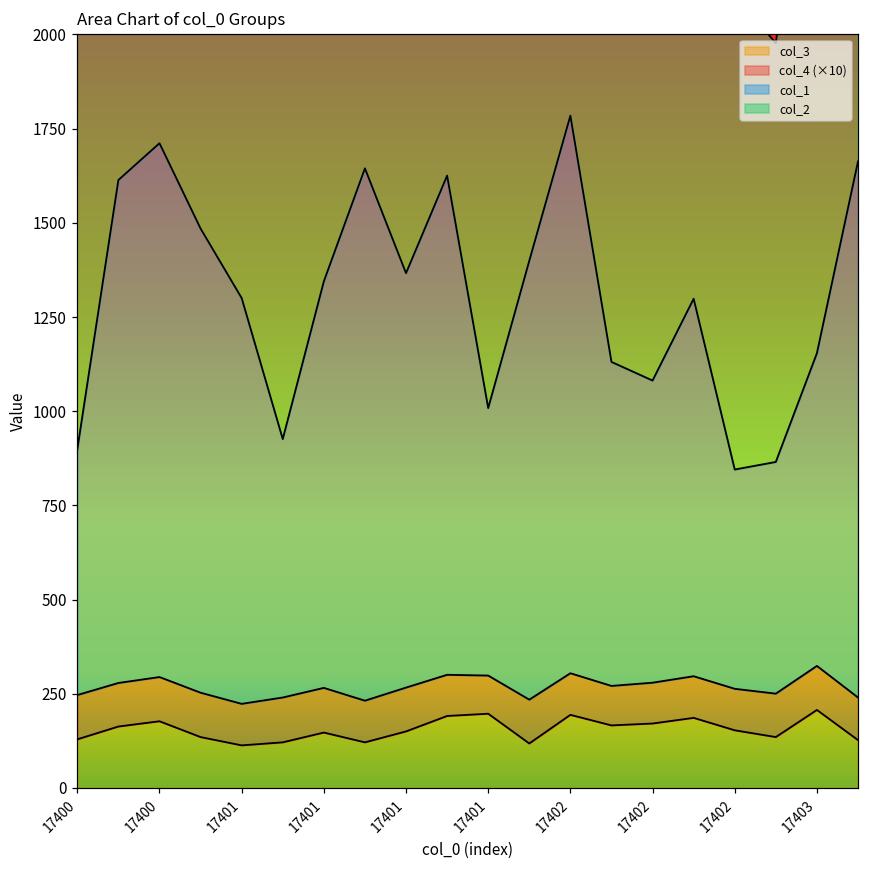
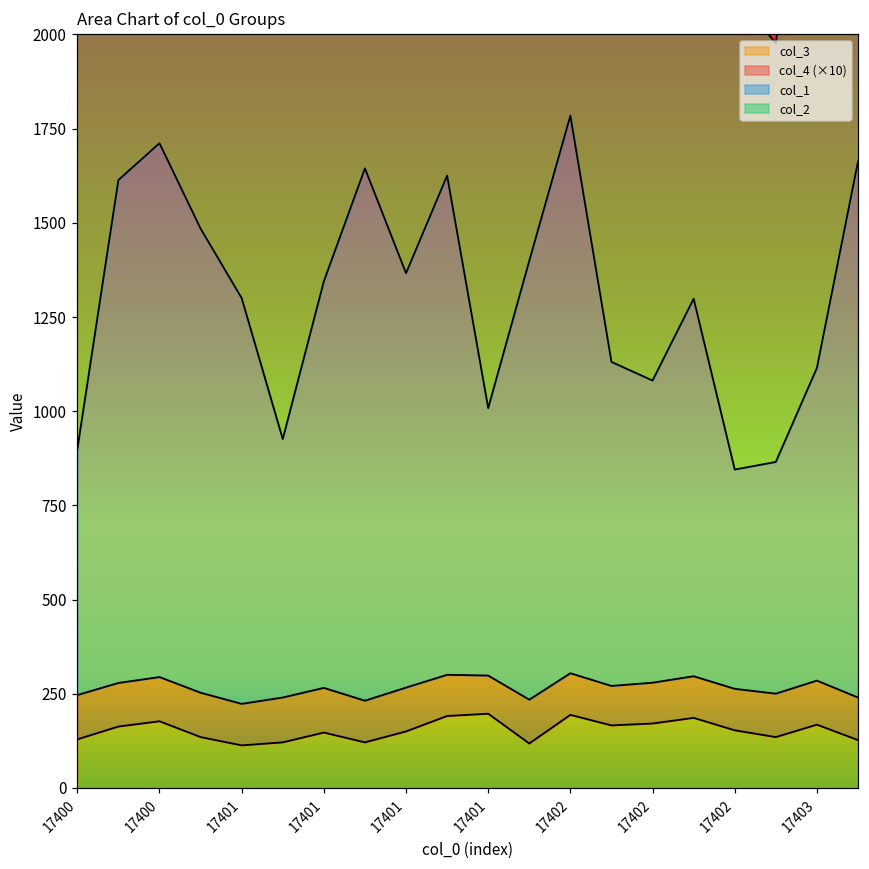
col_3, 17403: 210 -> 170
